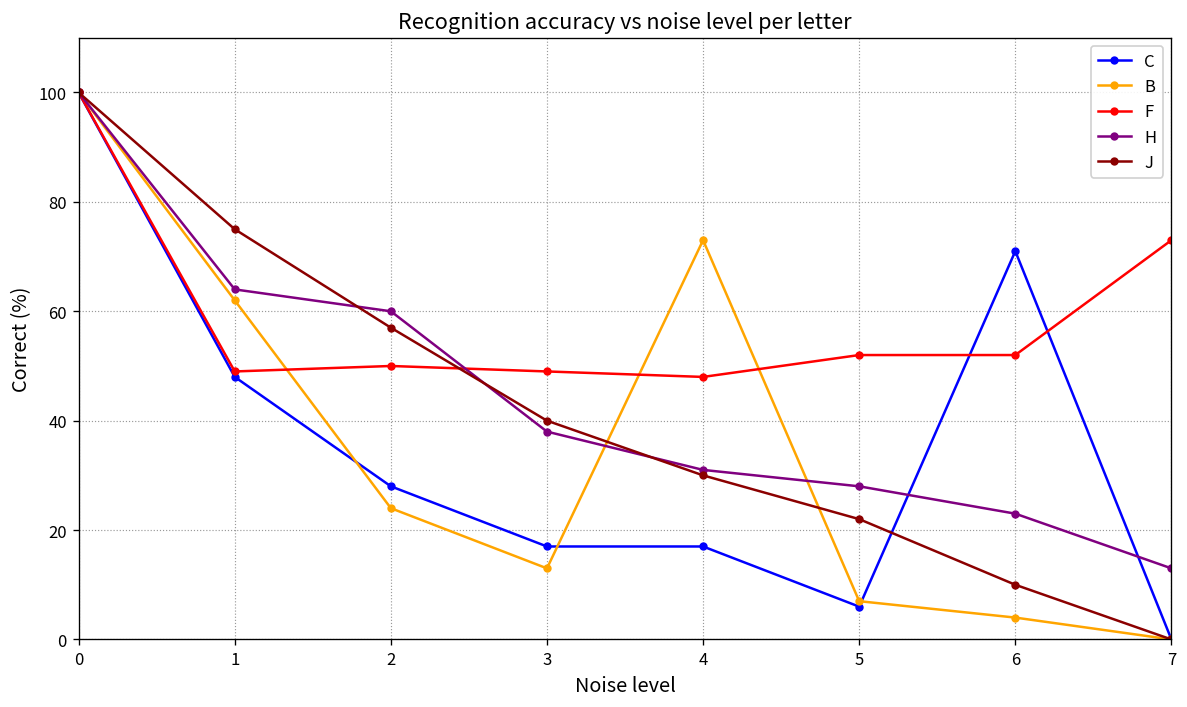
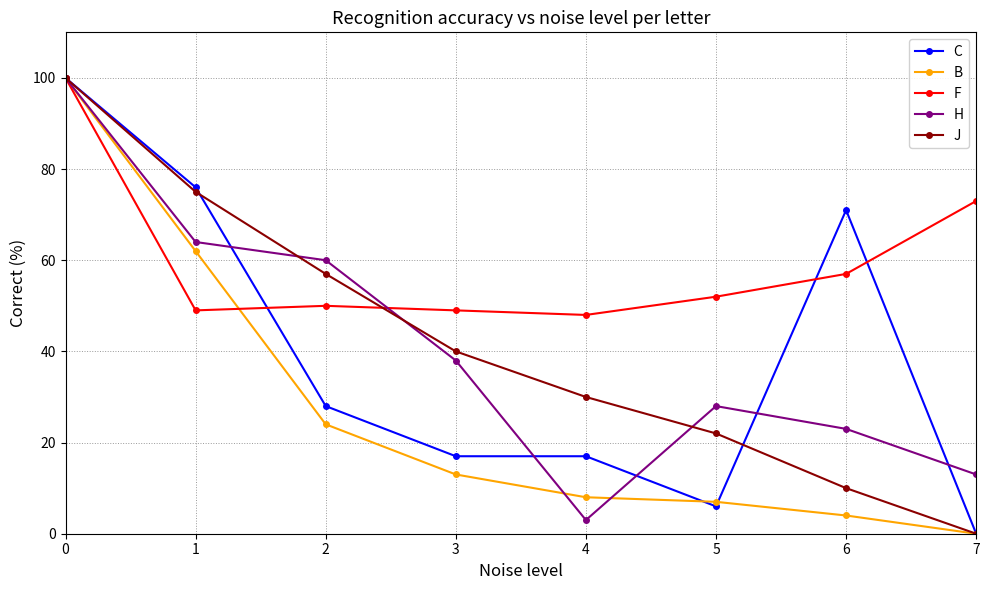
C, 1: 48 -> 76
B, 4: 73 -> 8
H, 4: 31 -> 3
F, 6: 52 -> 57
